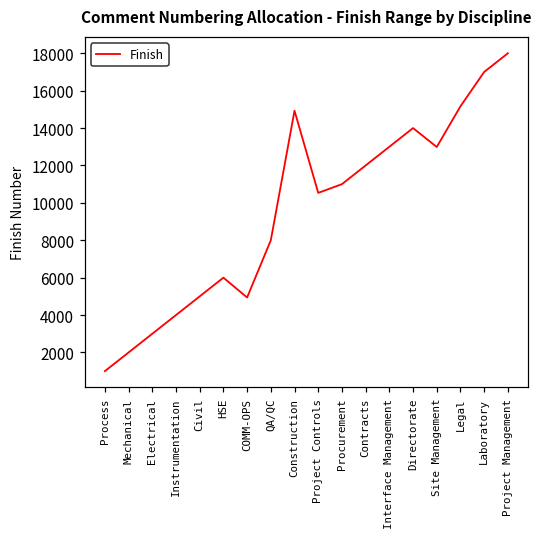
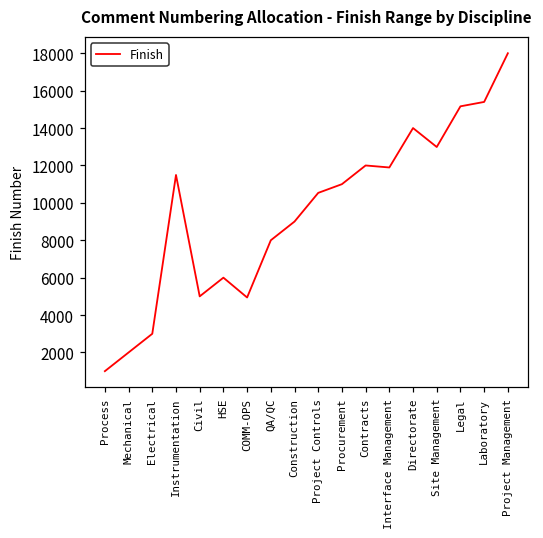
Instrumentation: 4000 -> 11500
Construction: 14900 -> 9000
Interface Management: 13000 -> 11900
Laboratory: 17000 -> 15400
